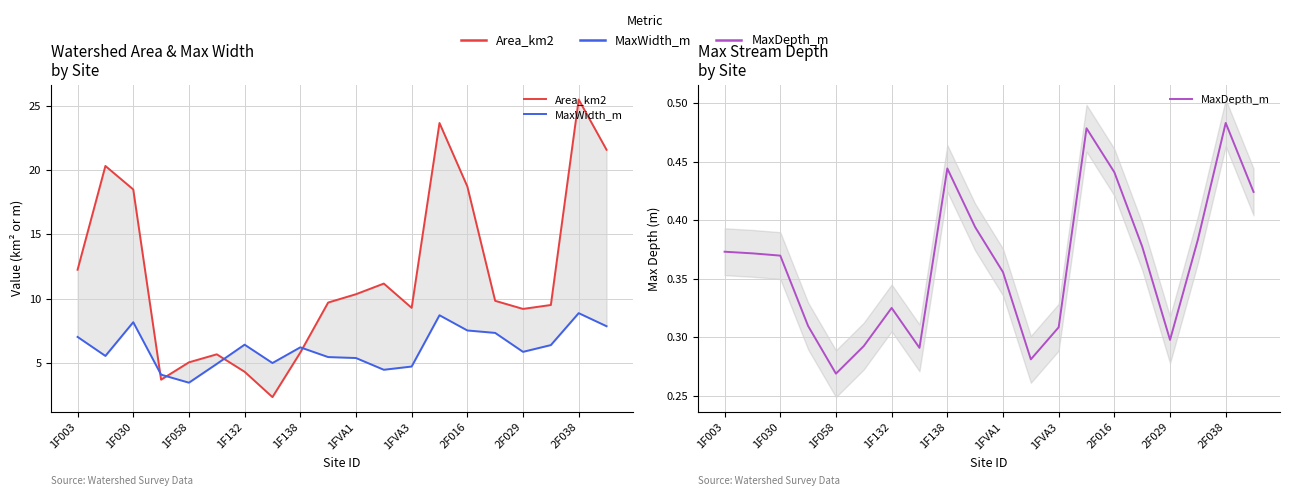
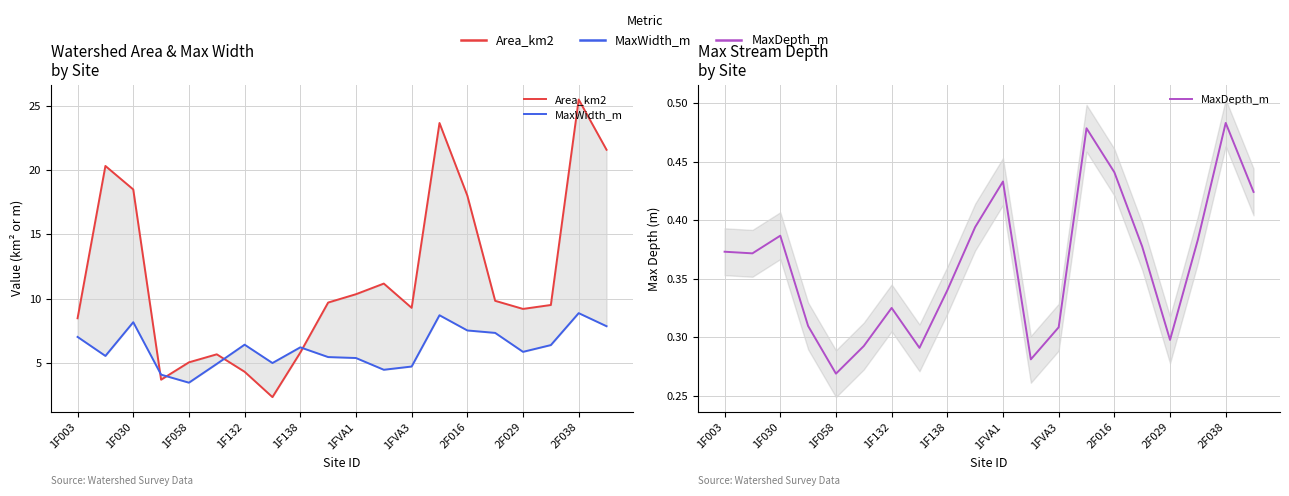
Watershed Area & Max Width by Site, Area_km2, 1F003: 12.2 -> 8.5
Watershed Area & Max Width by Site, Area_km2, 2F016: 18.7 -> 18.0
Max Stream Depth by Site, MaxDepth_m, 1F030: 0.370 -> 0.387
Max Stream Depth by Site, MaxDepth_m, 1F138: 0.444 -> 0.340
Max Stream Depth by Site, MaxDepth_m, 1FVA1: 0.356 -> 0.433
